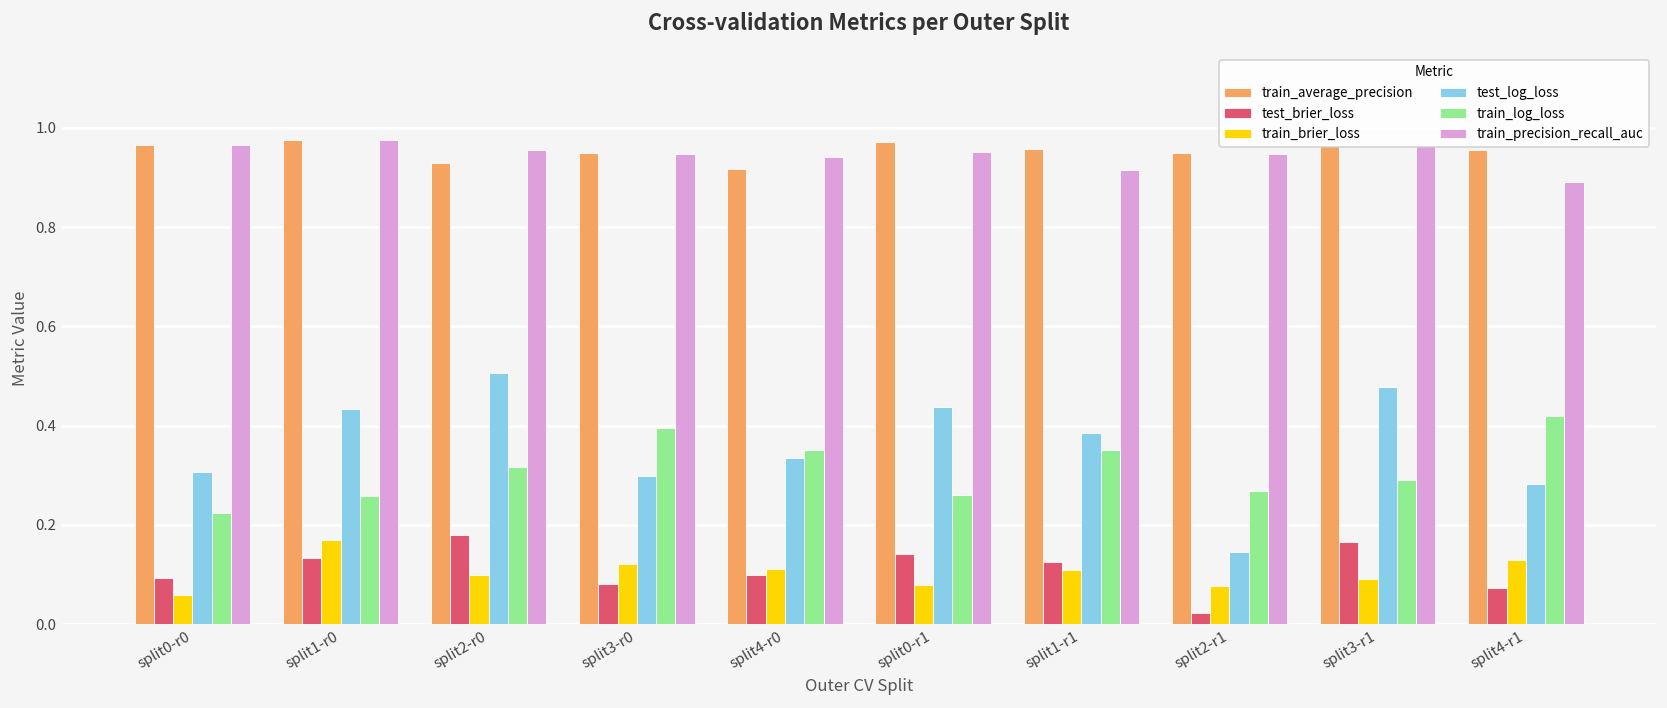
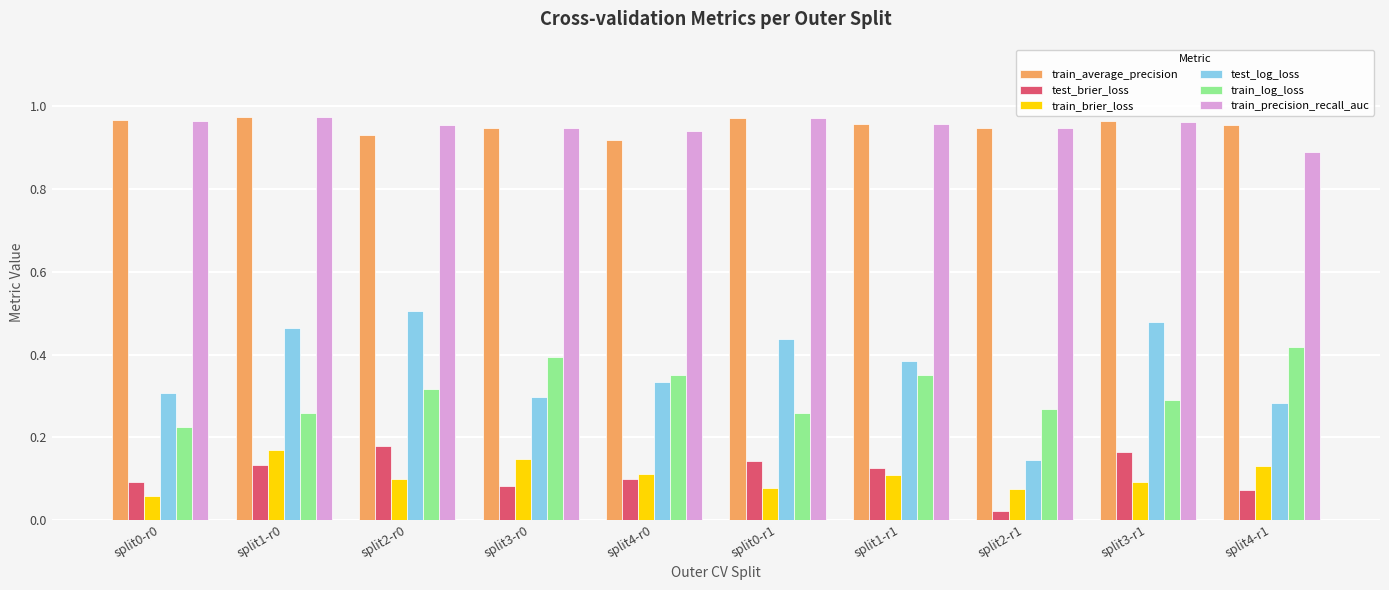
test_log_loss, split1-r0: 0.43 -> 0.46
train_brier_loss, split3-r0: 0.12 -> 0.15
train_precision_recall_auc, split0-r1: 0.95 -> 0.97
train_precision_recall_auc, split1-r1: 0.92 -> 0.96
